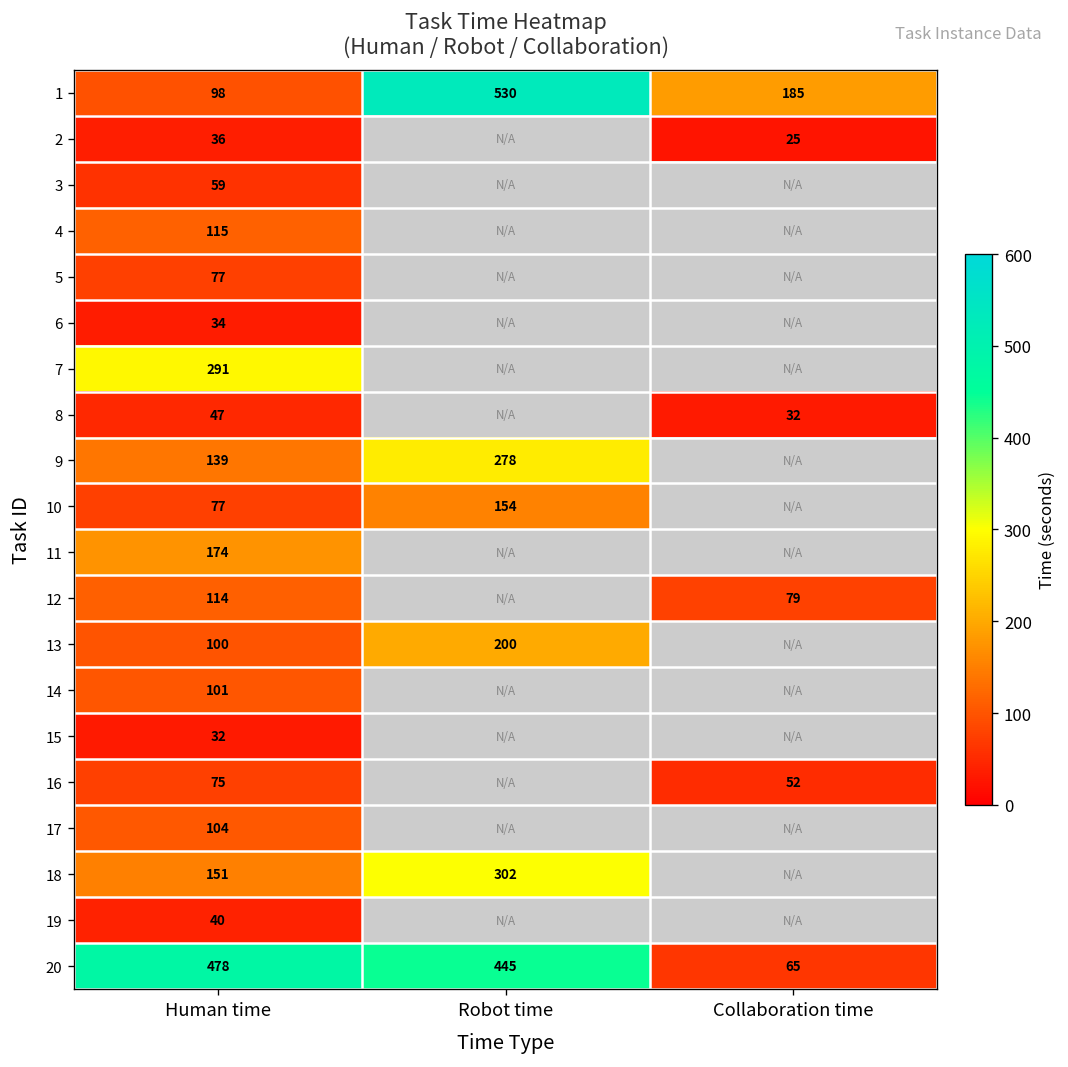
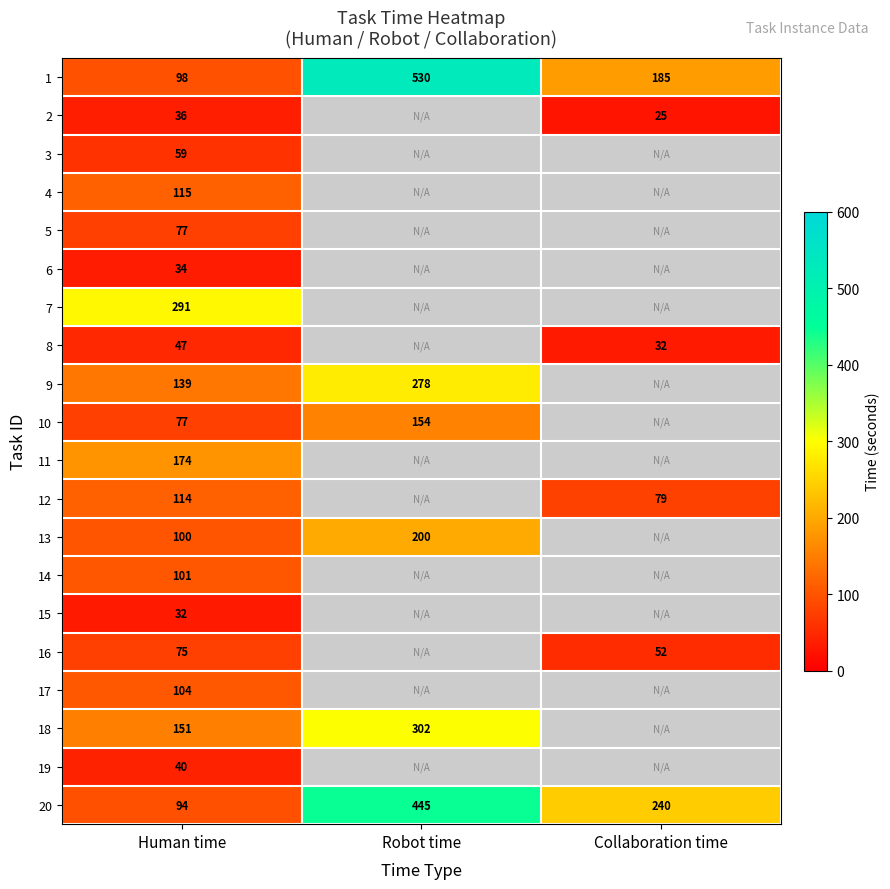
20, Human time: 478 -> 94
20, Collaboration time: 65 -> 240
